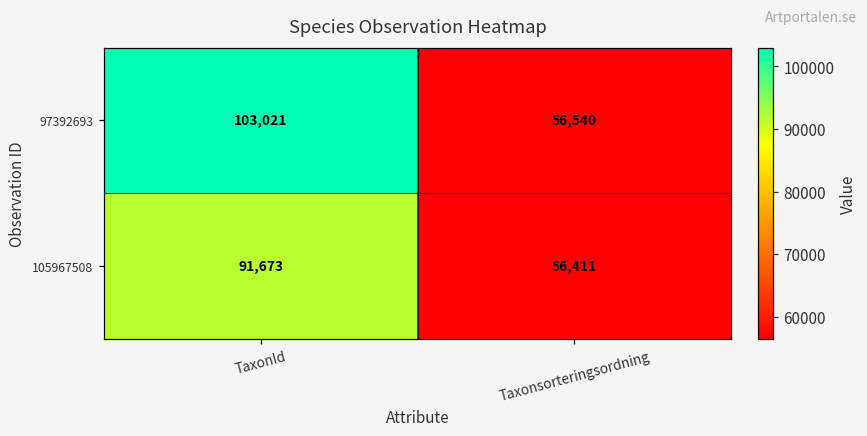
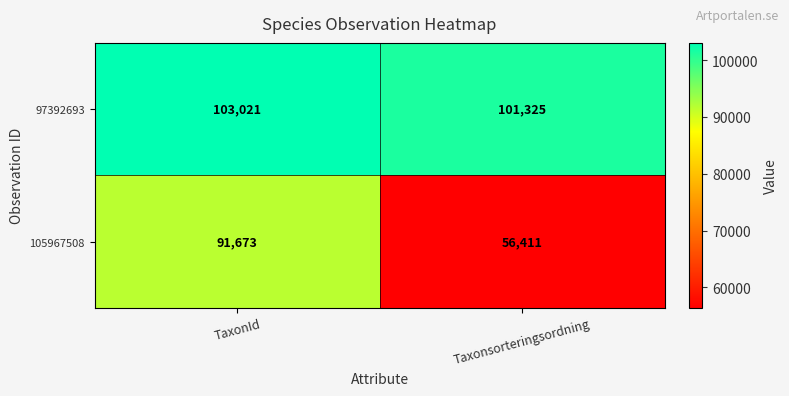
97392693, Taxonsorteringsordning: 56,540 -> 101,325
